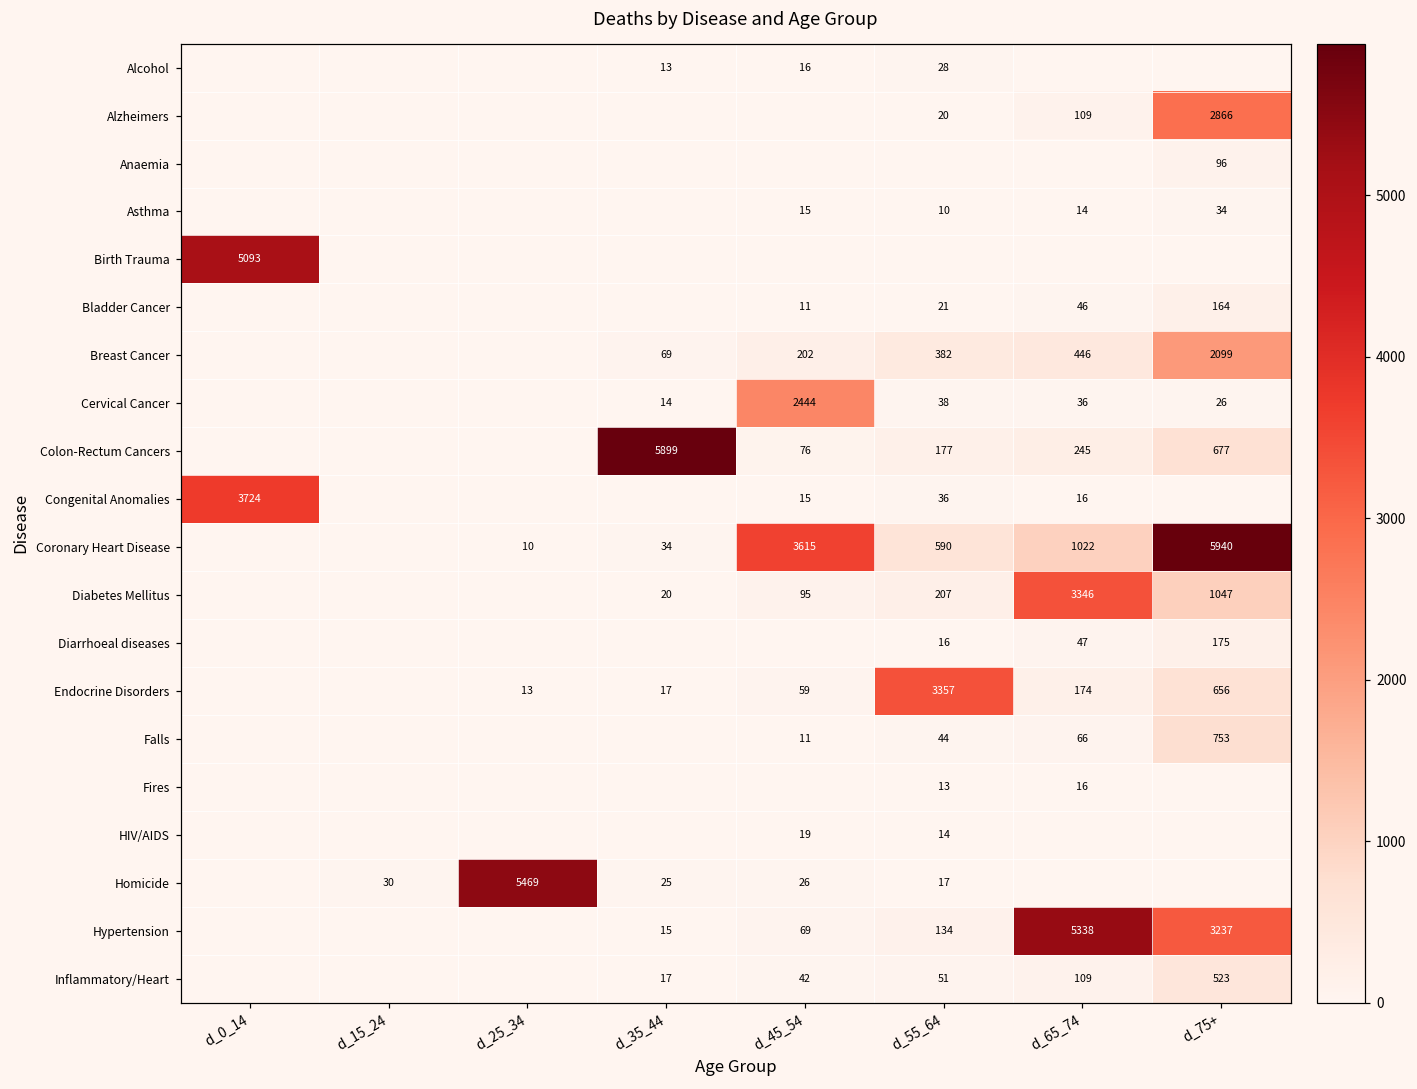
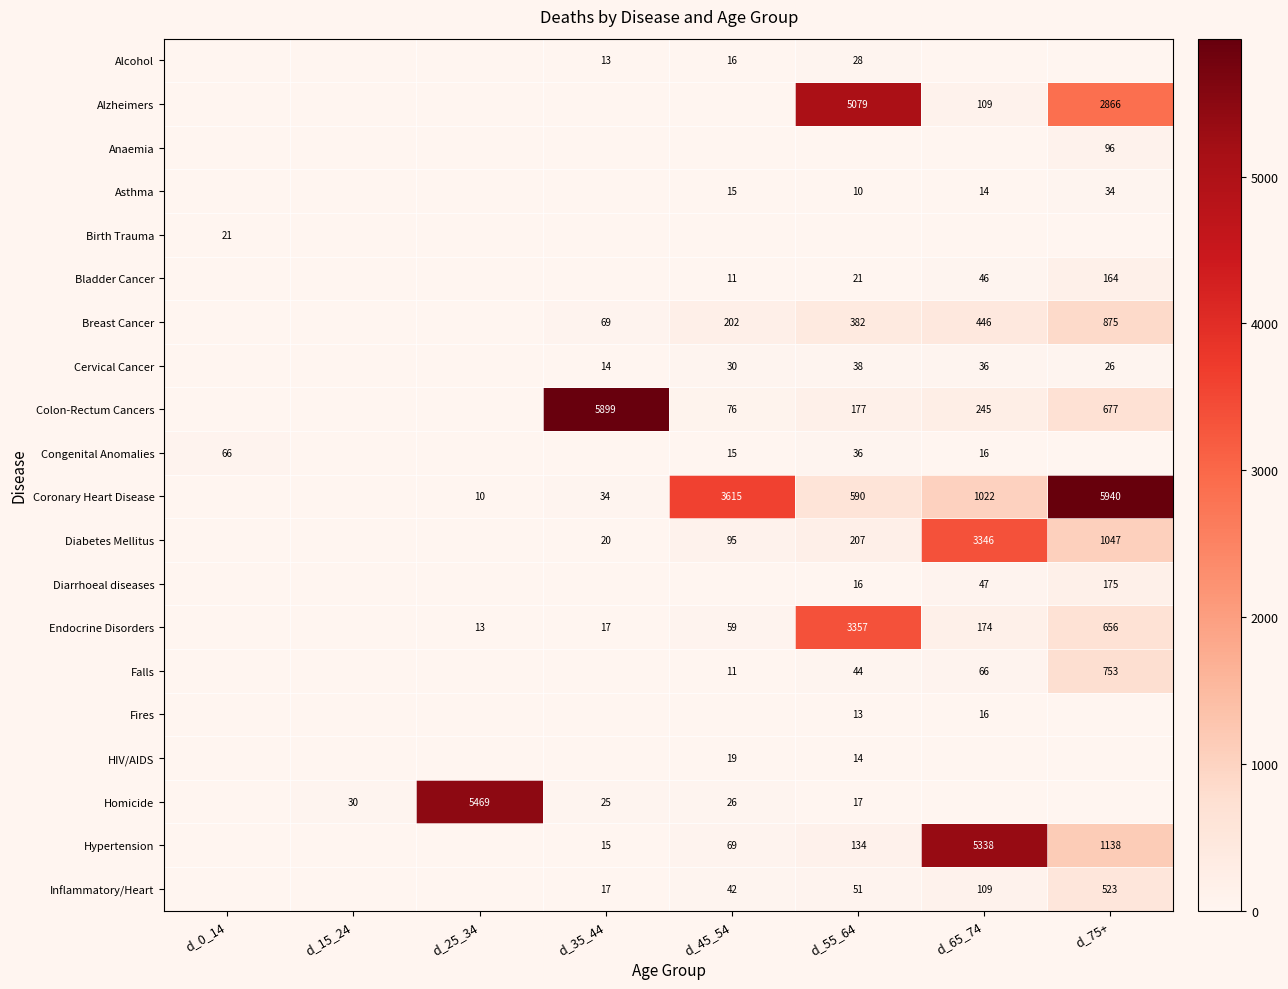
Alzheimers, d_55_64: 20 -> 5079
Birth Trauma, d_0_14: 5093 -> 21
Breast Cancer, d_75+: 2099 -> 875
Cervical Cancer, d_45_54: 2444 -> 30
Congenital Anomalies, d_0_14: 3724 -> 66
Hypertension, d_75+: 3237 -> 1138
